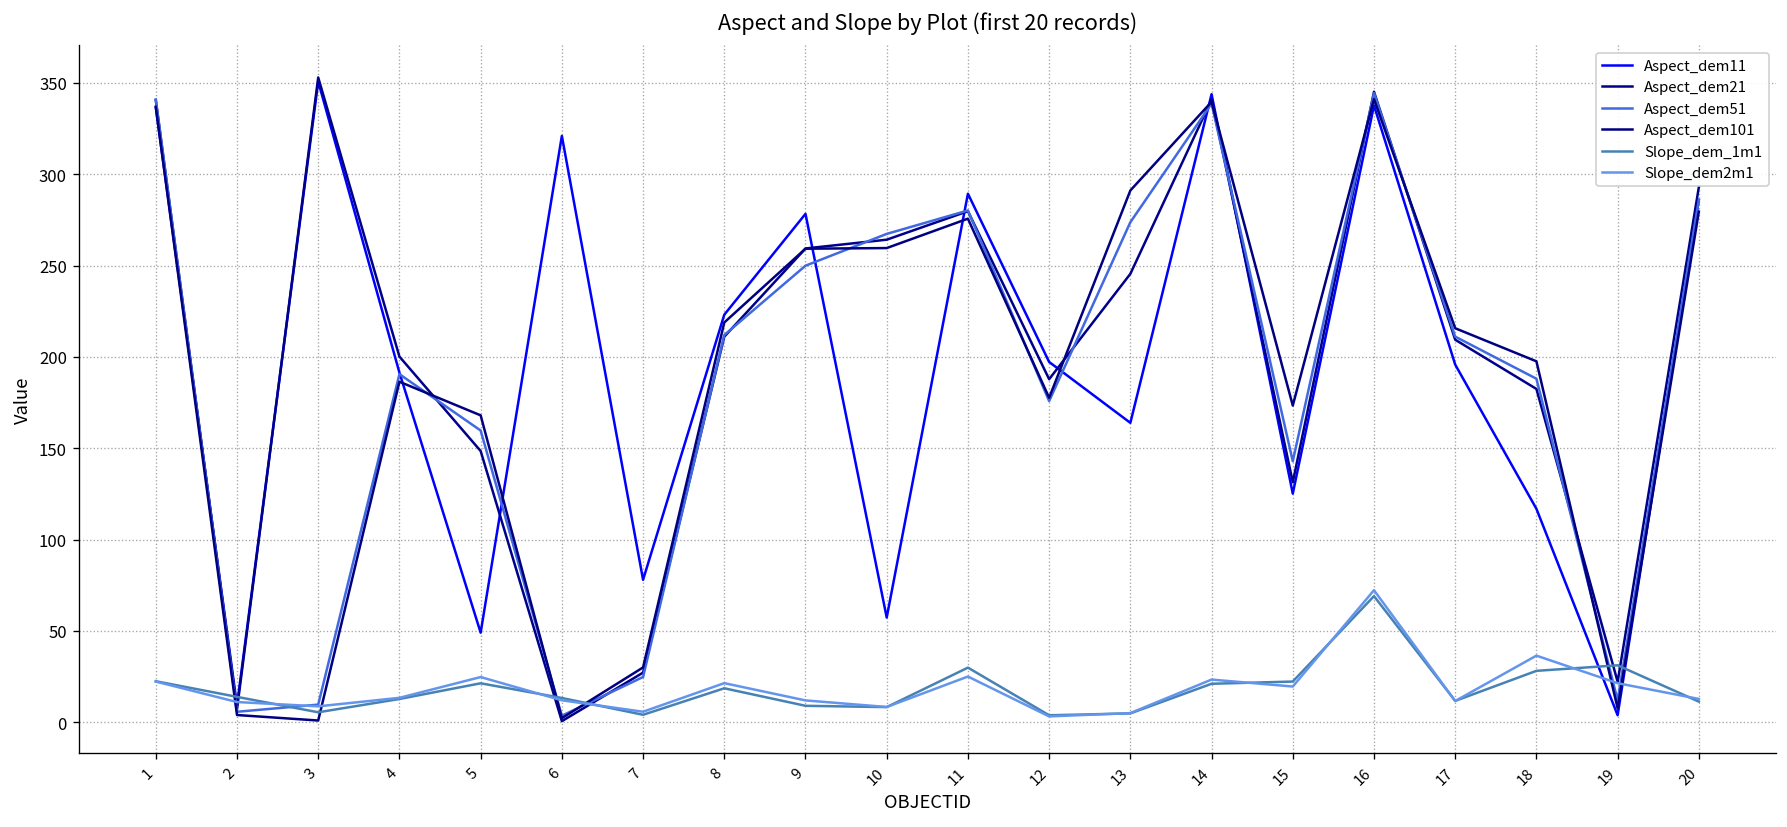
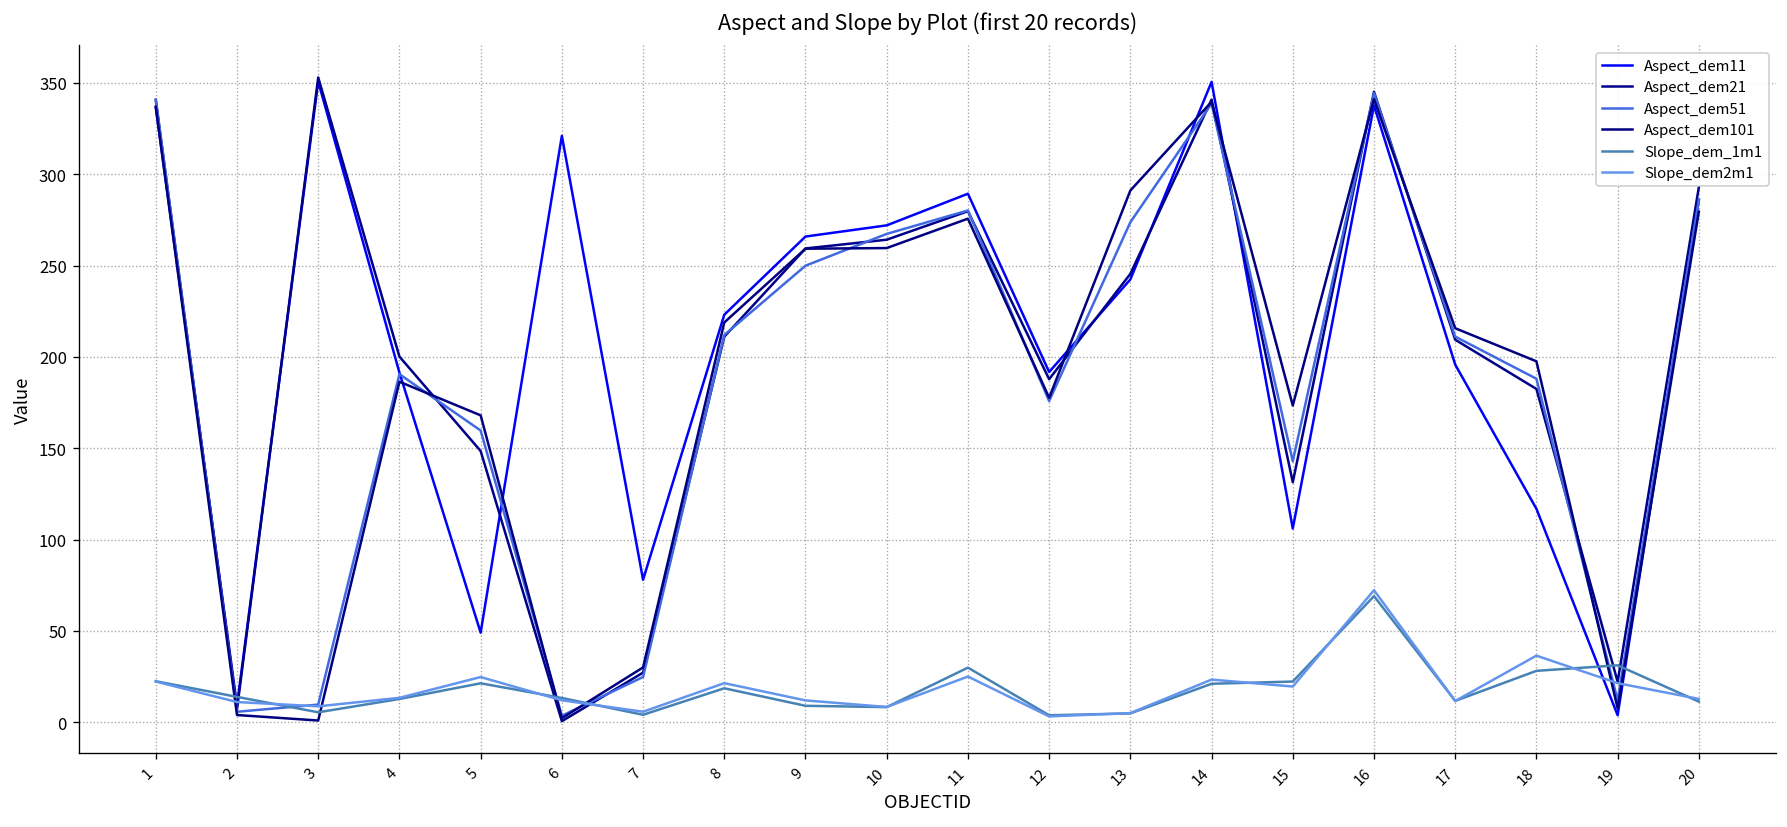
Aspect_dem11, 9: 278 -> 266
Aspect_dem11, 10: 57 -> 272
Aspect_dem11, 12: 197 -> 192
Aspect_dem11, 13: 164 -> 242
Aspect_dem11, 14: 344 -> 351
Aspect_dem11, 15: 125 -> 106
